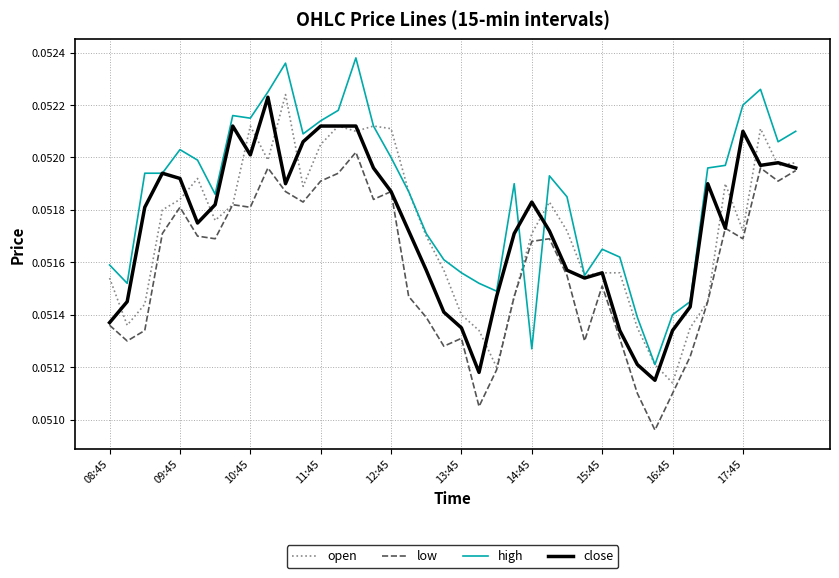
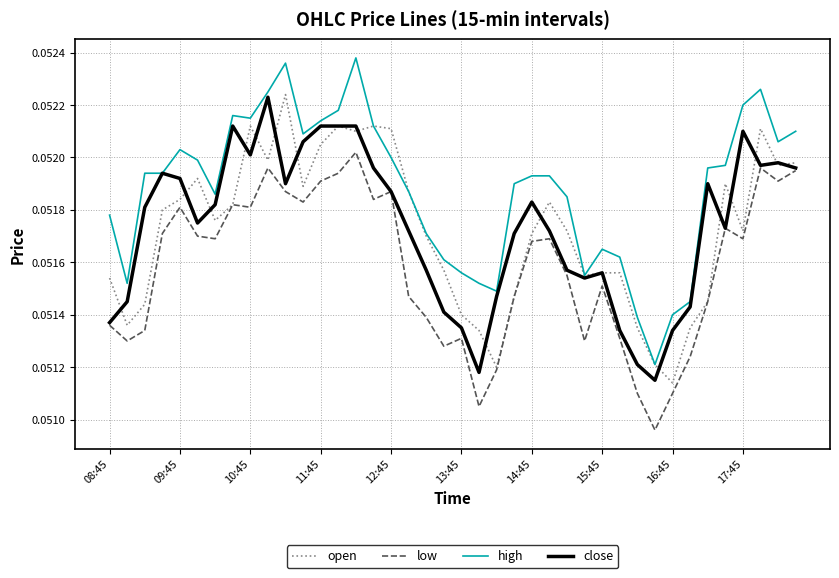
high, 08:45: 0.05159 -> 0.05178
high, 14:45: 0.05127 -> 0.05193
